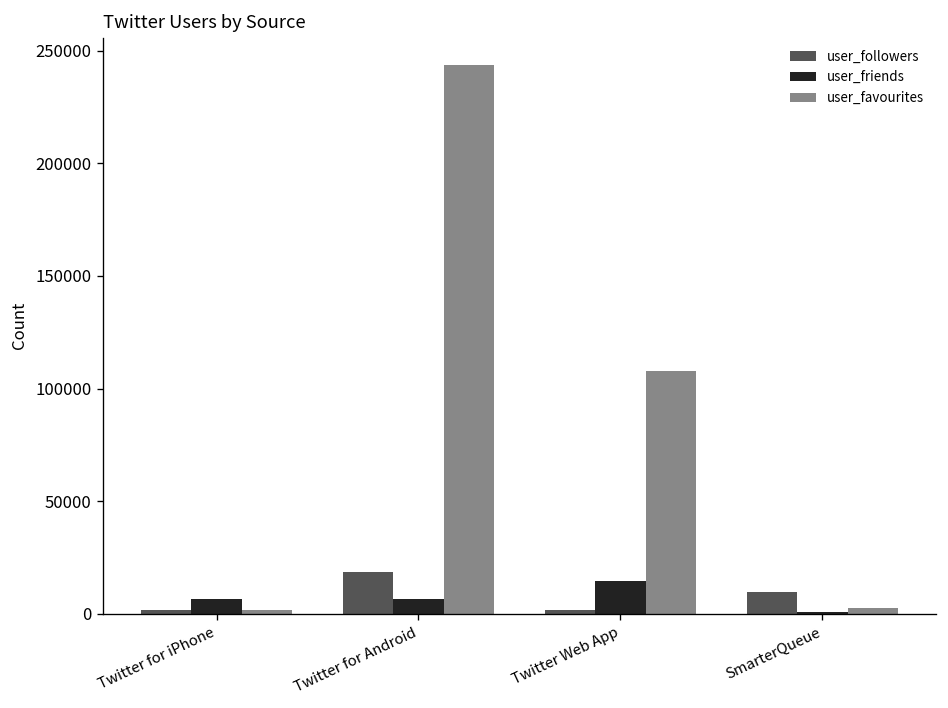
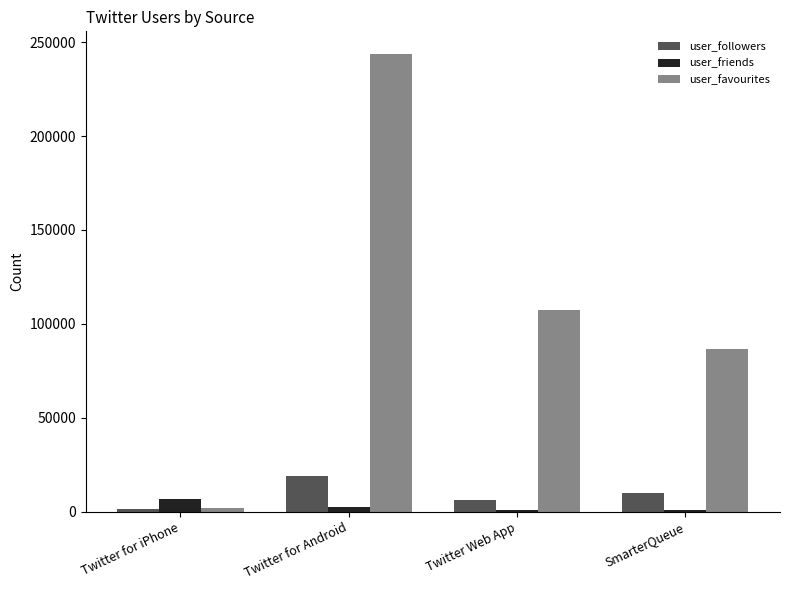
user_friends, Twitter for Android: 7000 -> 2000
user_followers, Twitter Web App: 2000 -> 6000
user_friends, Twitter Web App: 15000 -> 1000
user_favourites, SmarterQueue: 2000 -> 87000
